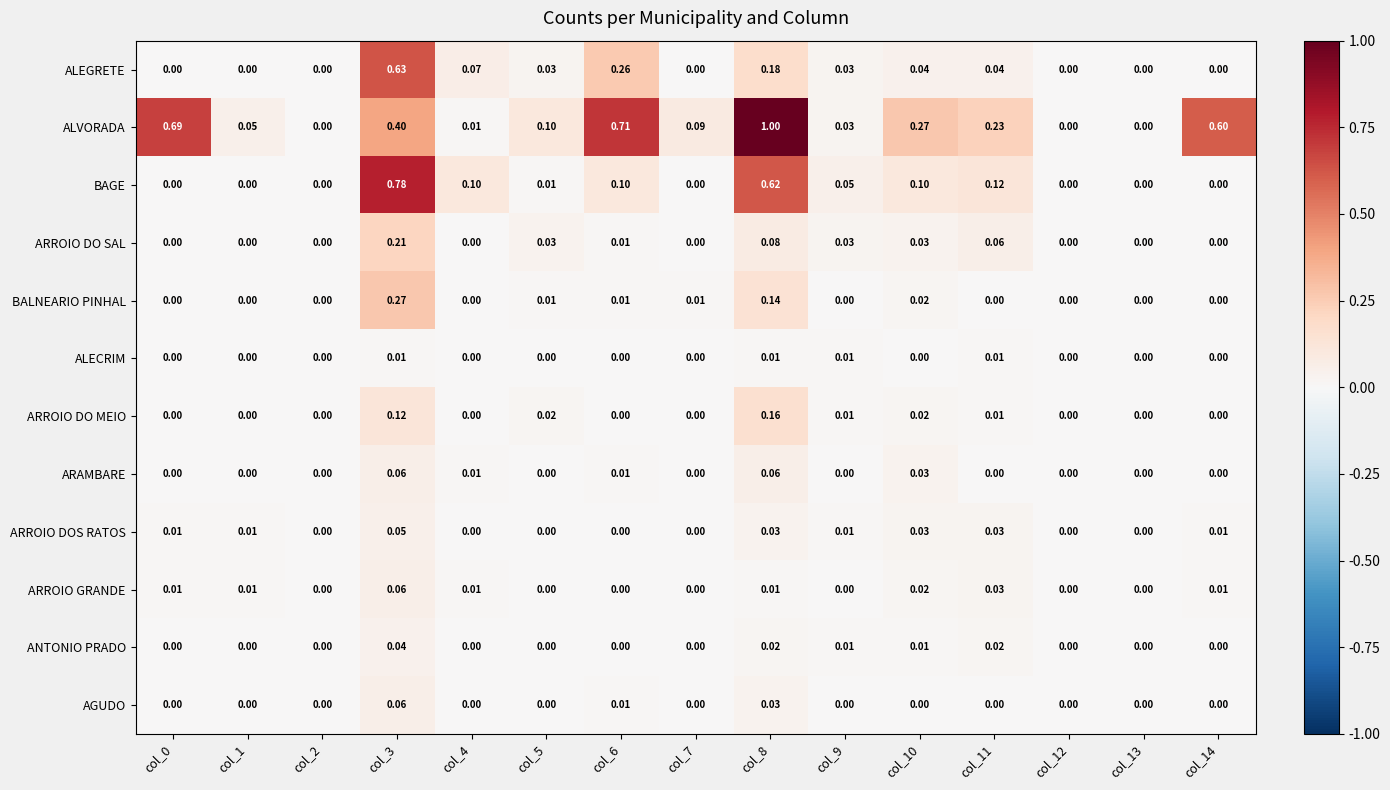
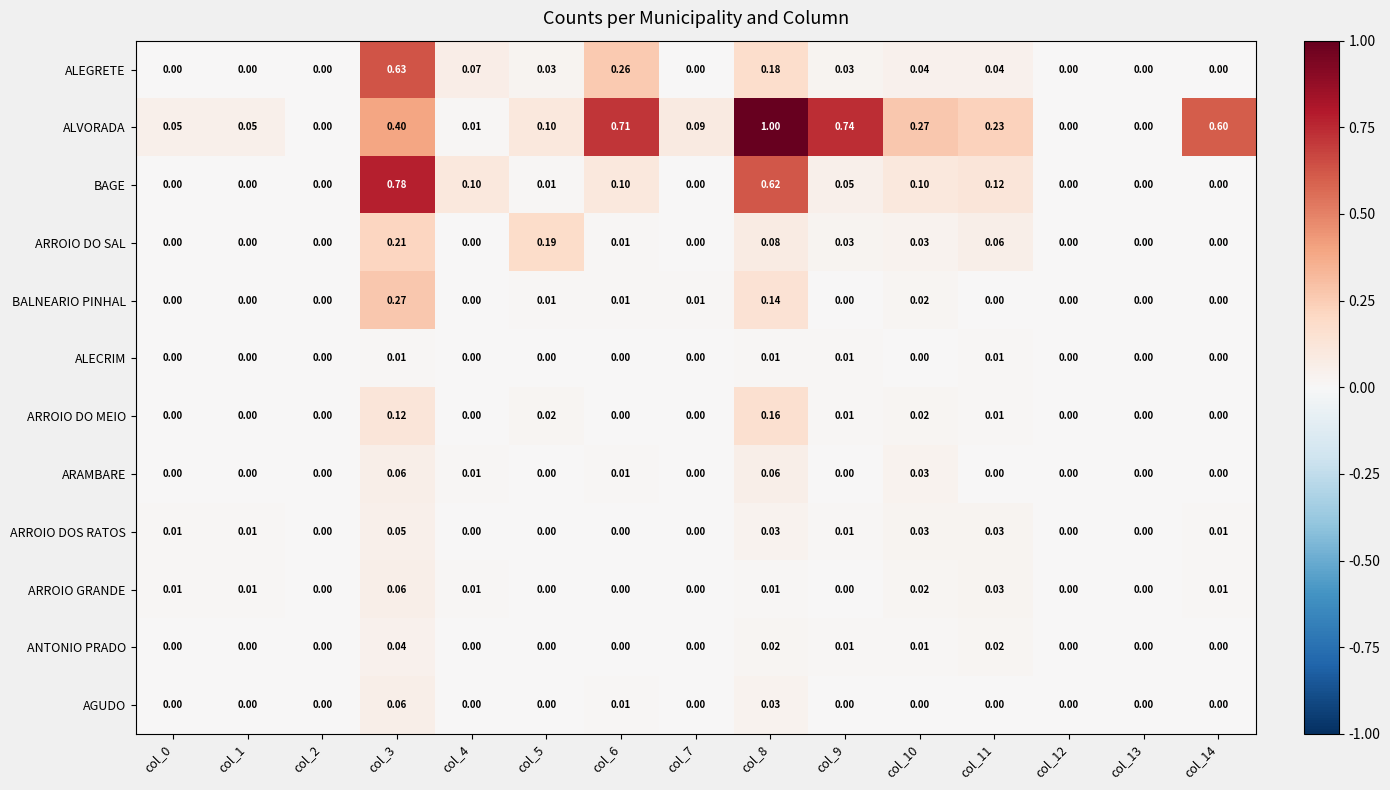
ALVORADA, col_0: 0.69 -> 0.05
ALVORADA, col_9: 0.03 -> 0.74
ARROIO DO SAL, col_5: 0.03 -> 0.19
